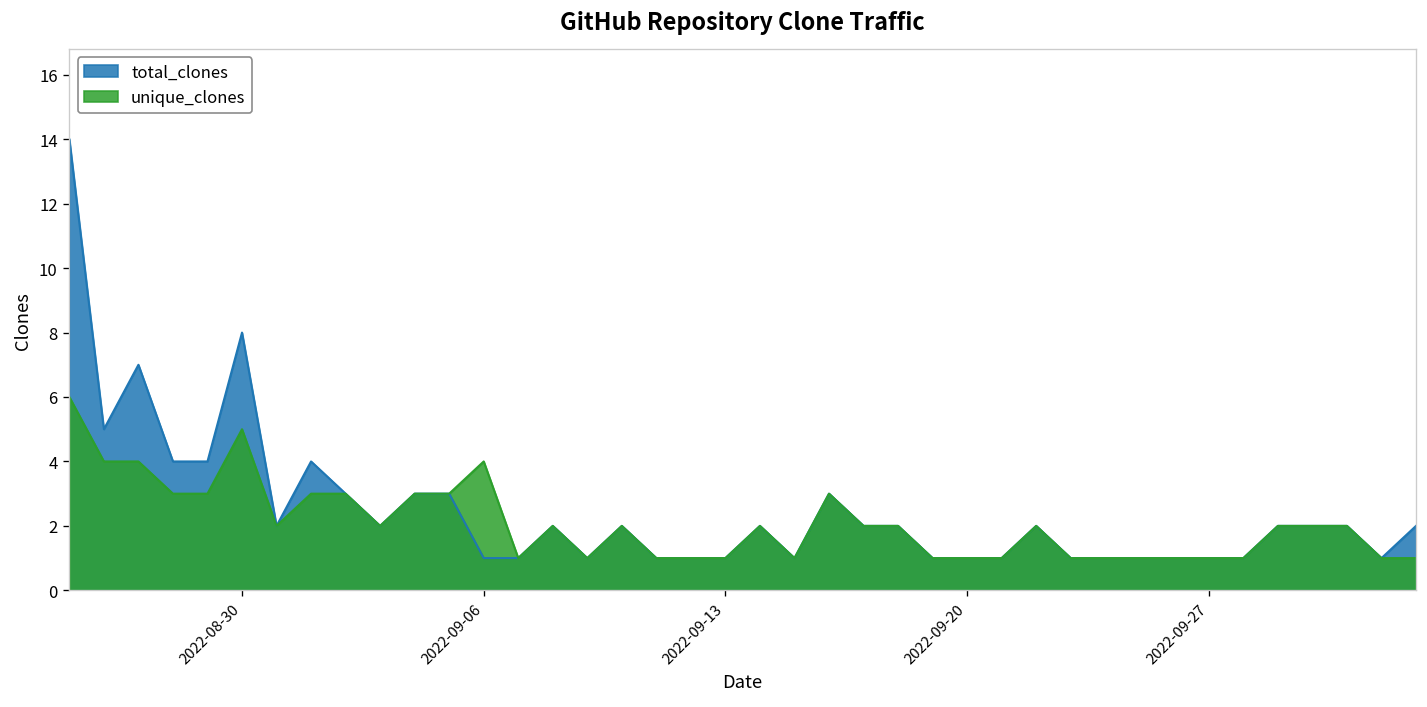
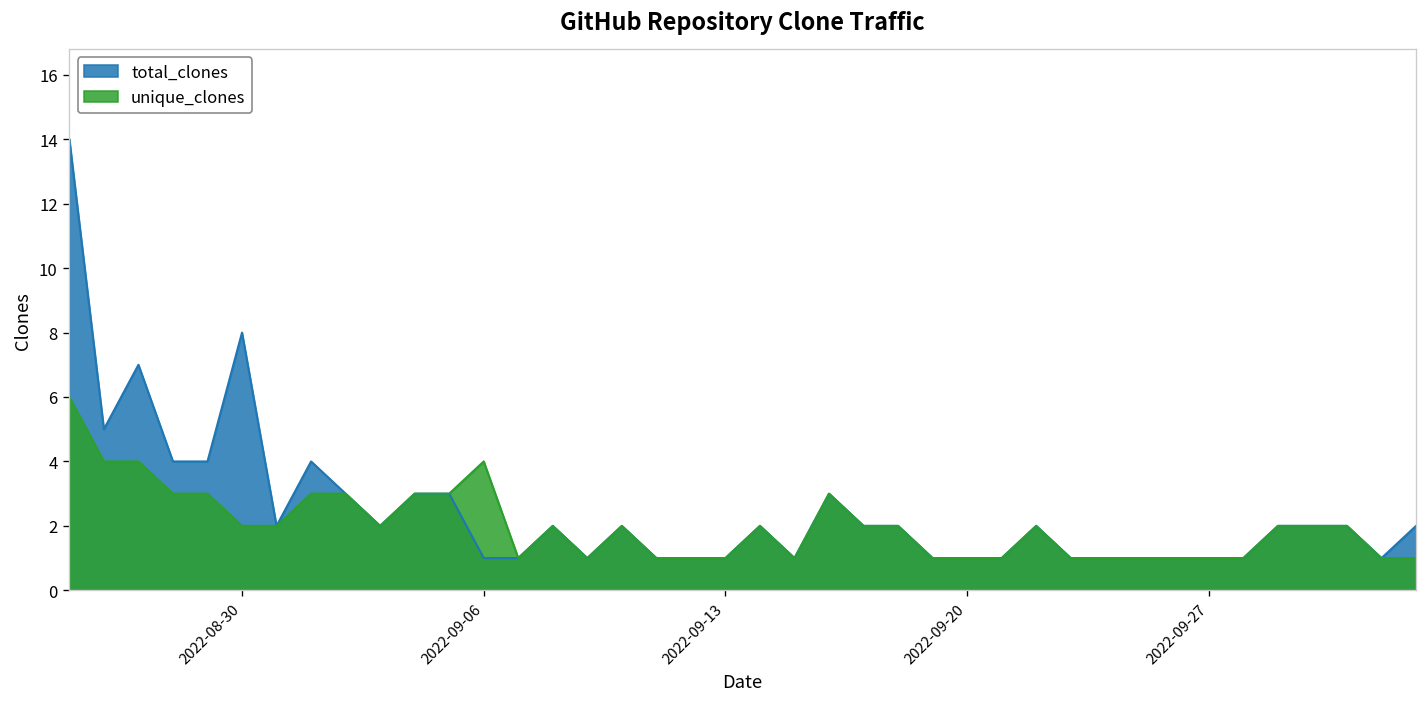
unique_clones, 2022-08-30: 5 -> 2
